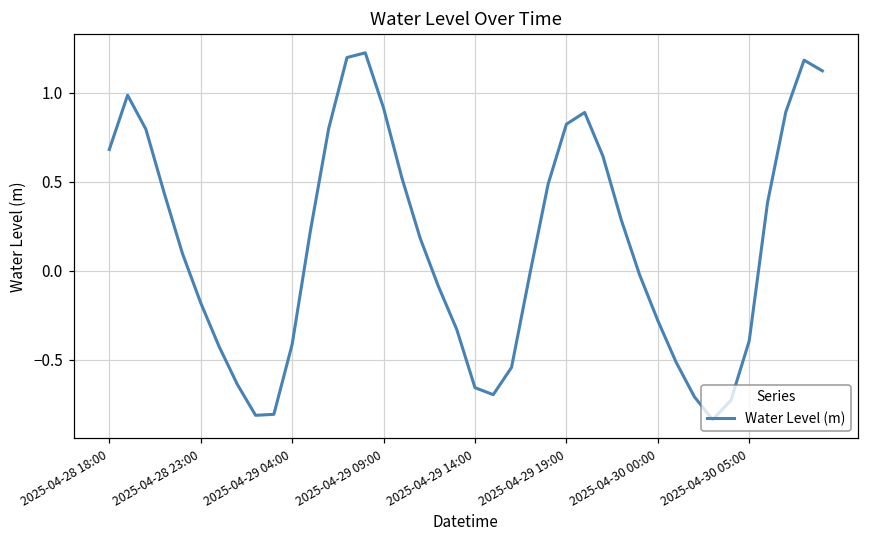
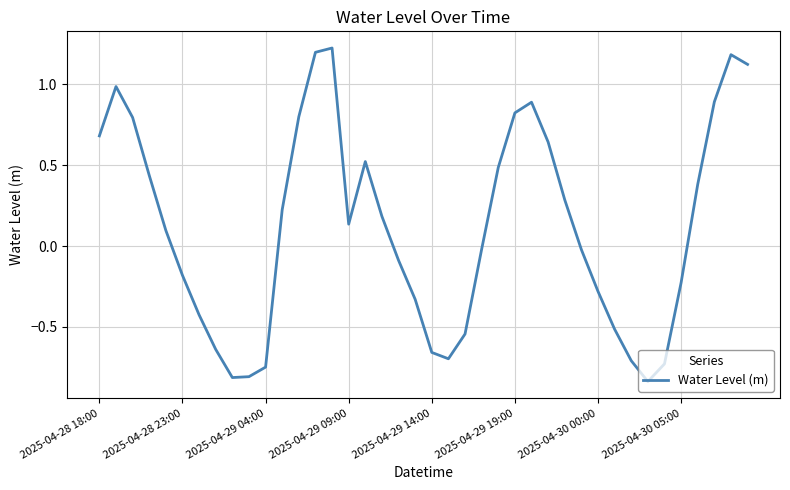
2025-04-29 04:00: -0.41 -> -0.75
2025-04-29 09:00: 0.91 -> 0.14
2025-04-30 05:00: -0.39 -> -0.23
